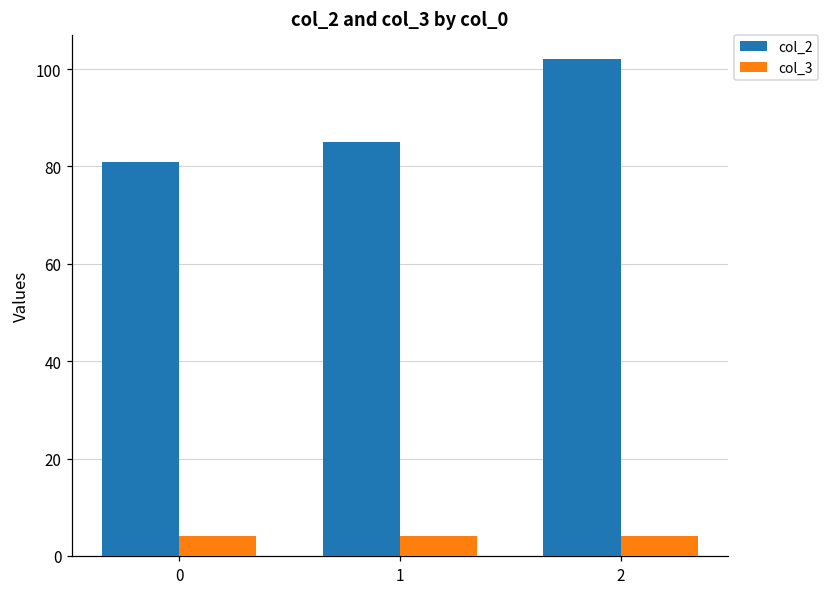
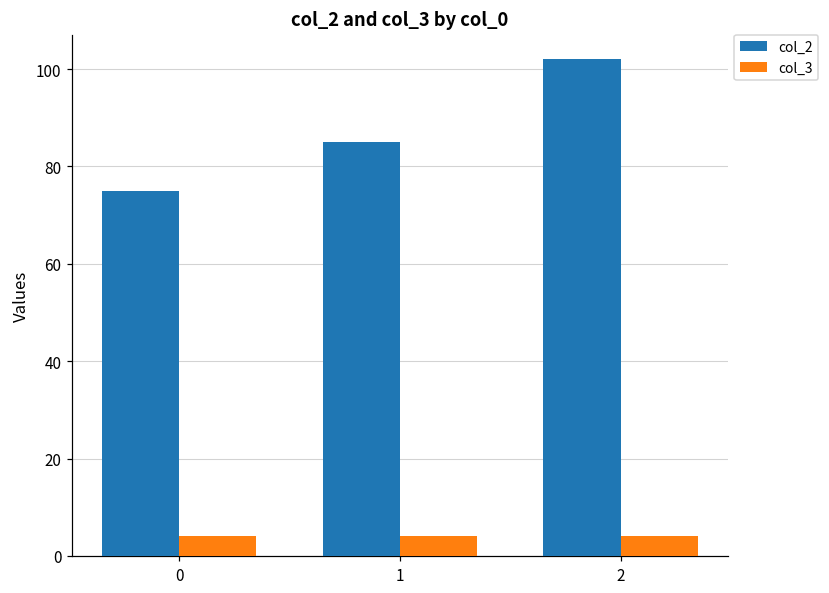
col_2, 0: 81 -> 75
